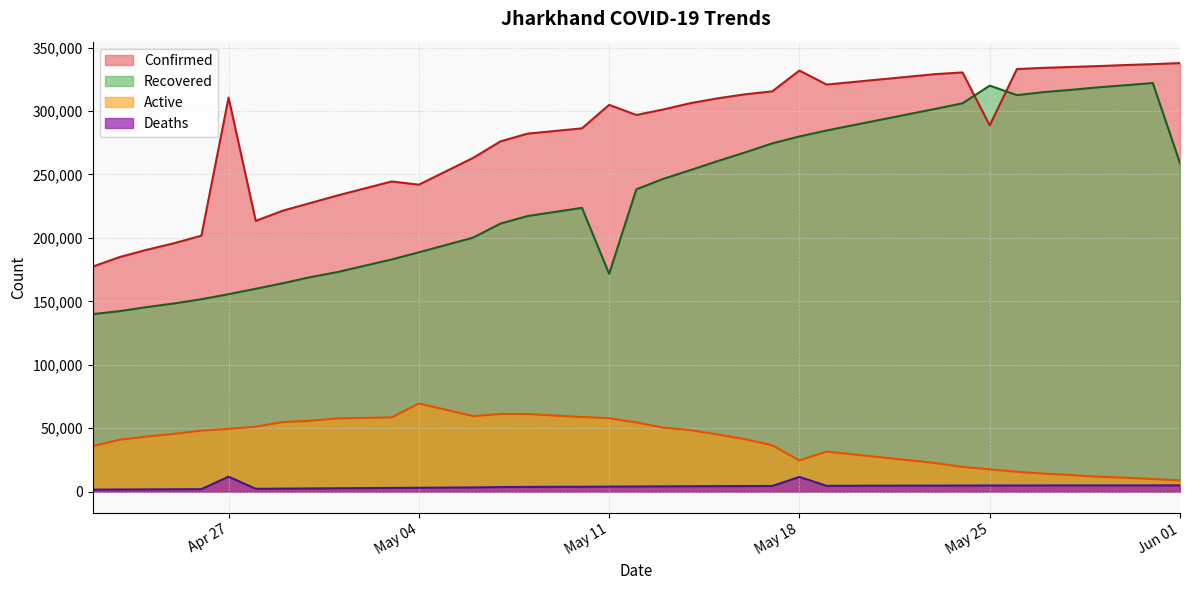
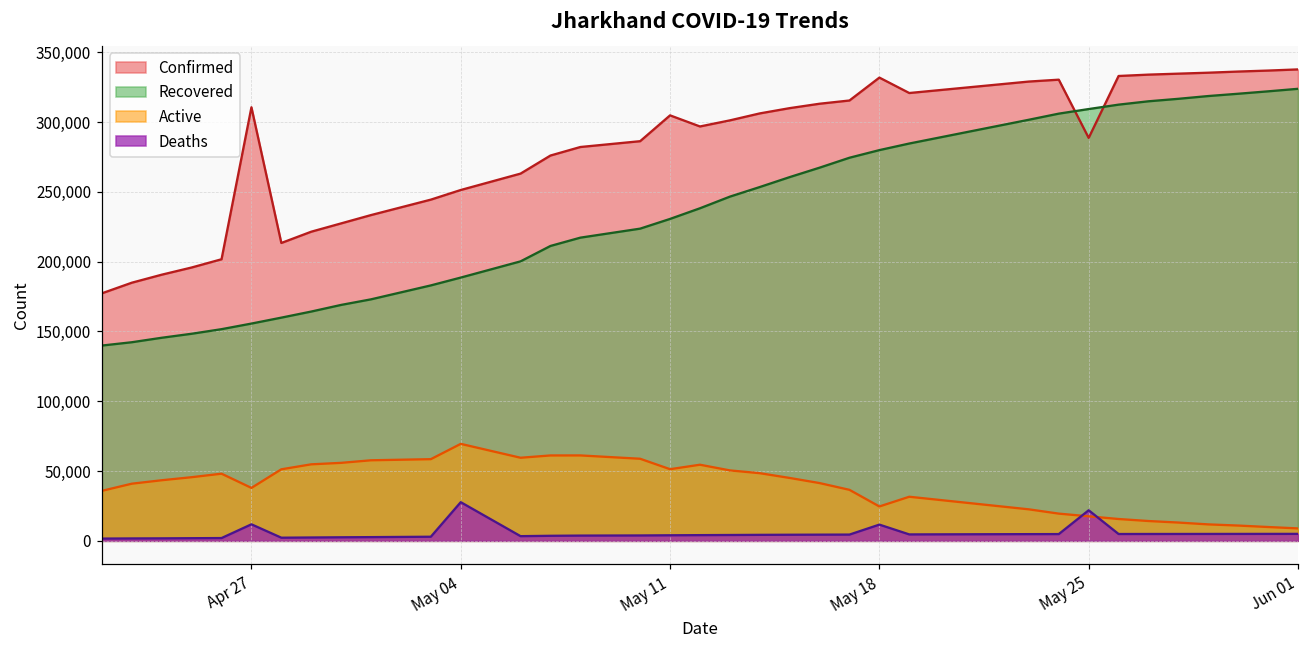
Active, Apr 27: 50,000 -> 38,000
Confirmed, May 04: 242,000 -> 251,000
Deaths, May 04: 3,000 -> 28,000
Recovered, May 11: 172,000 -> 231,000
Active, May 11: 58,000 -> 51,000
Recovered, May 25: 320,000 -> 309,000
Deaths, May 25: 5,000 -> 22,000
Recovered, Jun 01: 259,000 -> 324,000
